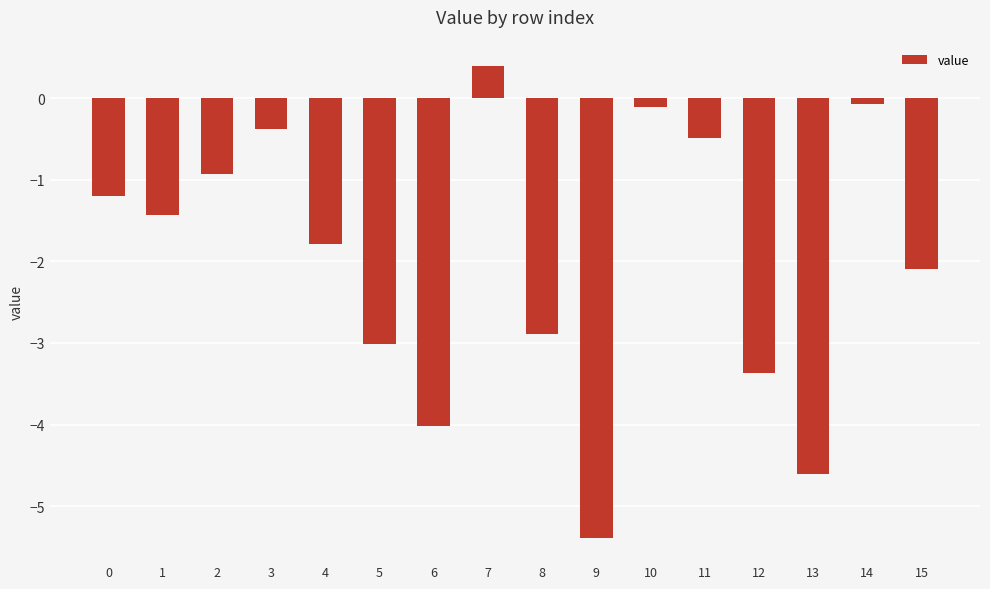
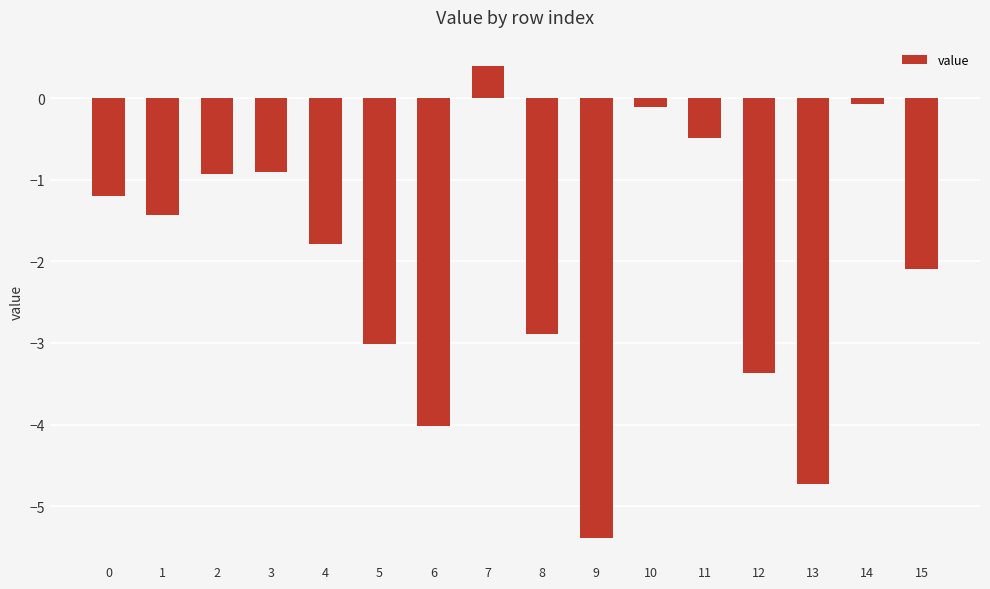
3: -0.4 -> -0.9
13: -4.6 -> -4.7
